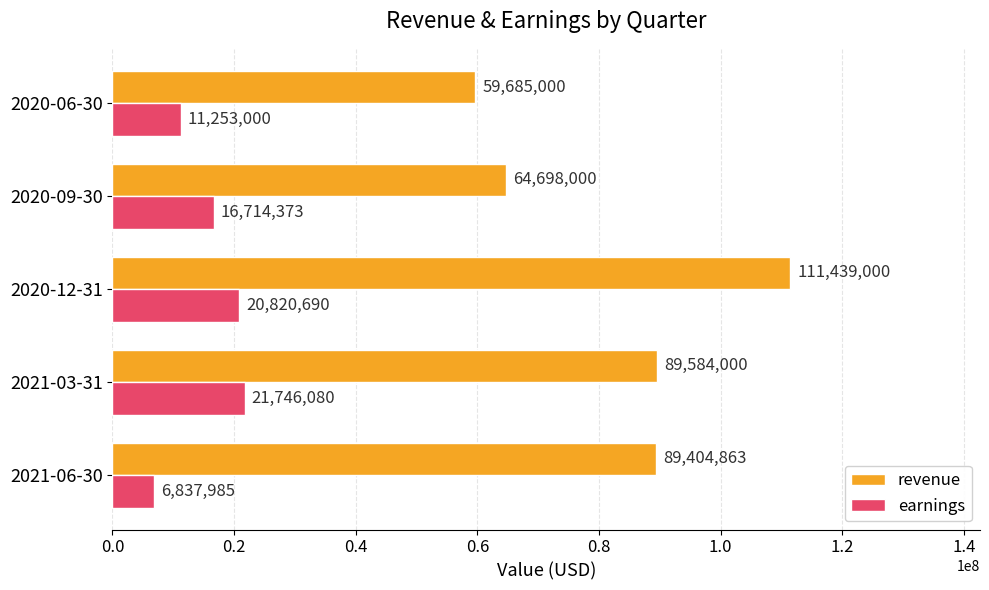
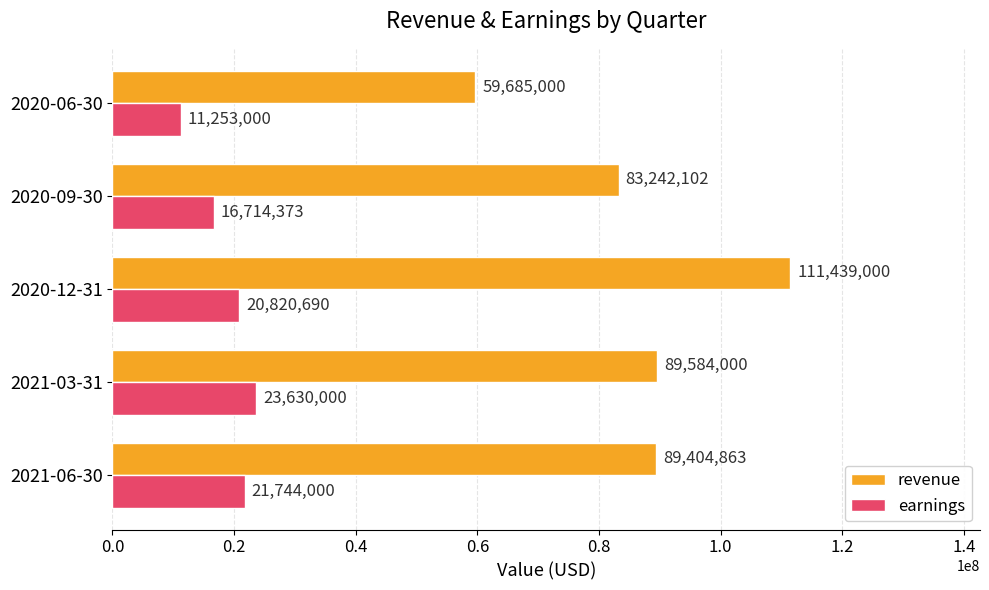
revenue, 2020-09-30: 64,698,000 -> 83,242,102
earnings, 2021-03-31: 21,746,080 -> 23,630,000
earnings, 2021-06-30: 6,837,985 -> 21,744,000
